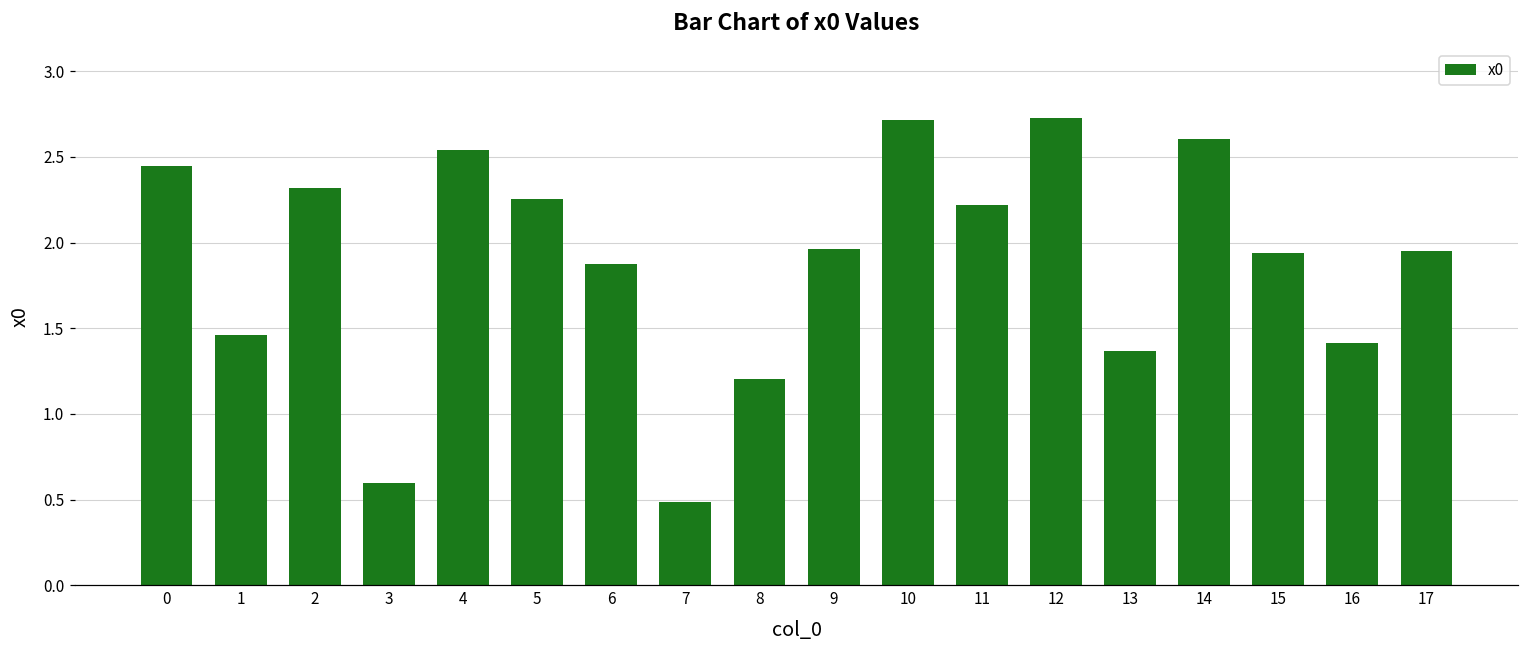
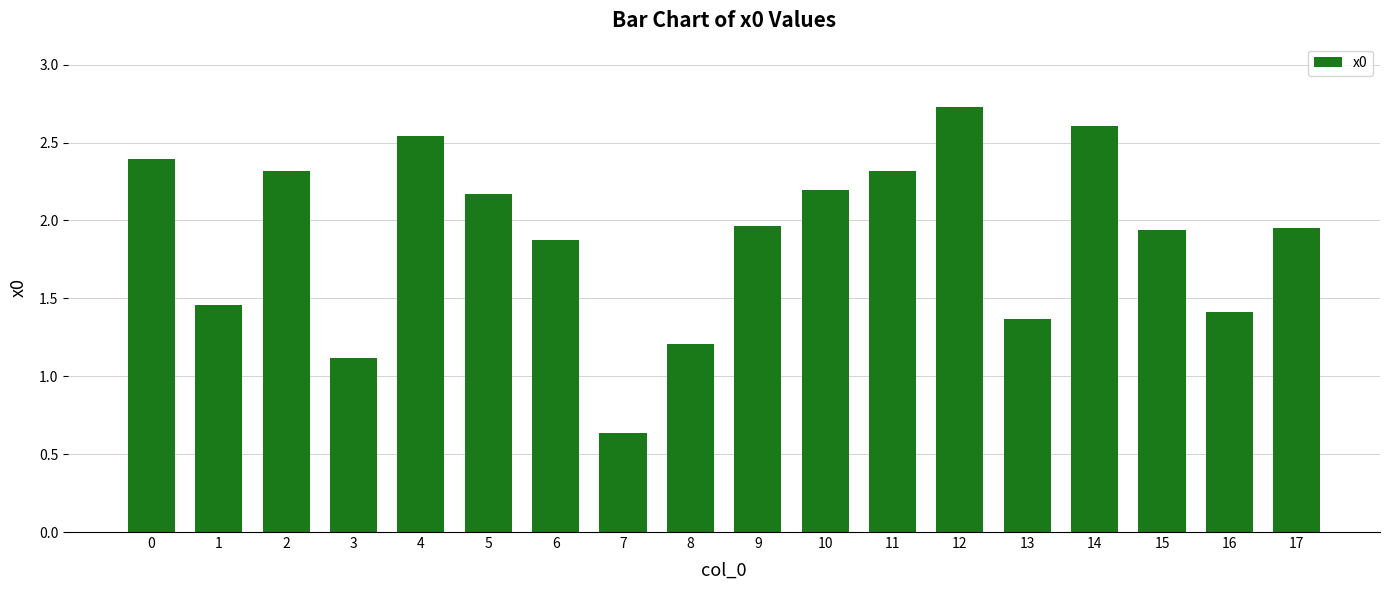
0: 2.45 -> 2.39
3: 0.60 -> 1.12
5: 2.26 -> 2.17
7: 0.49 -> 0.64
10: 2.72 -> 2.20
11: 2.22 -> 2.32
